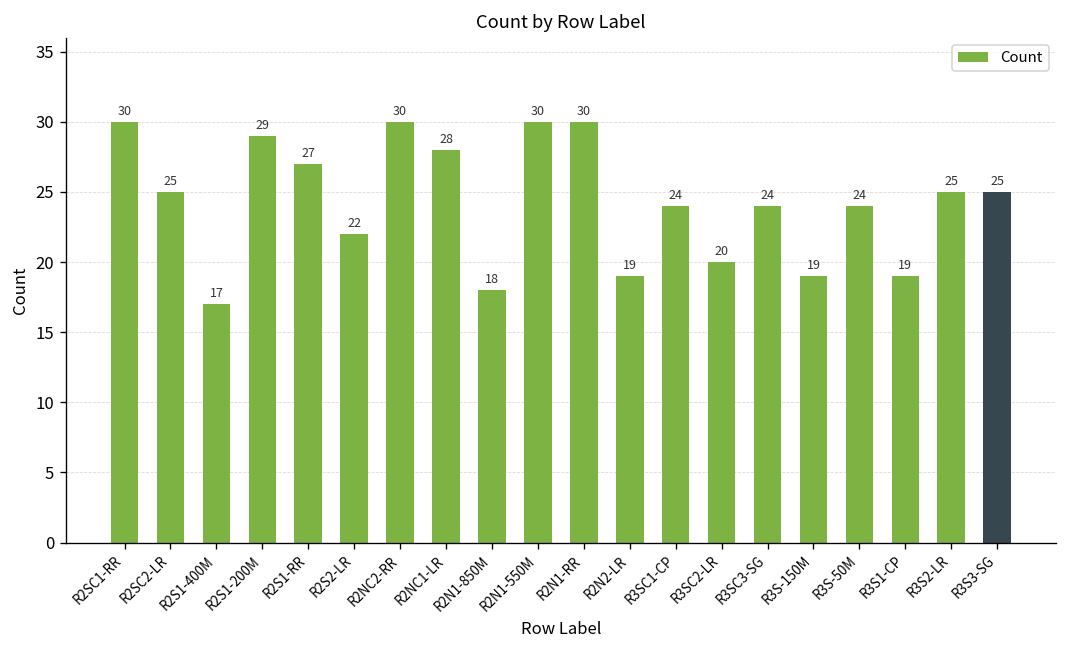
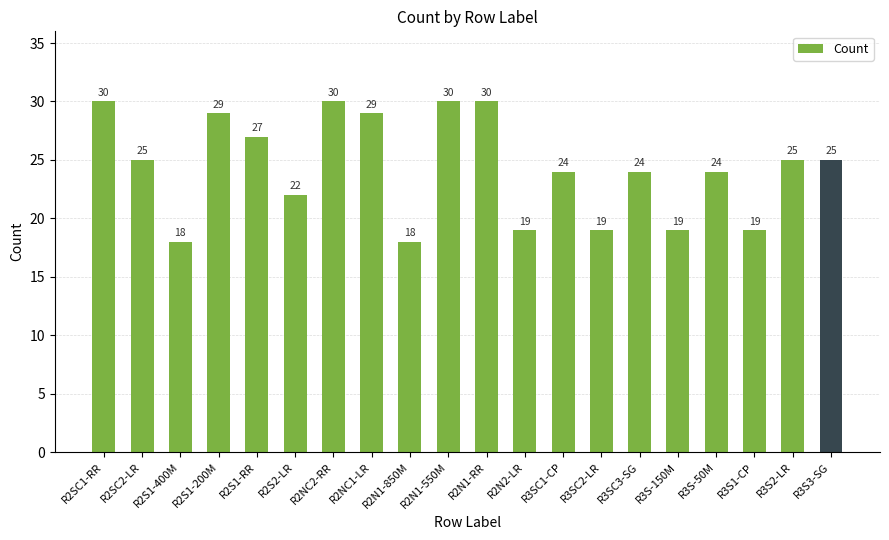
R2S1-400M: 17 -> 18
R2NC1-LR: 28 -> 29
R3SC2-LR: 20 -> 19
